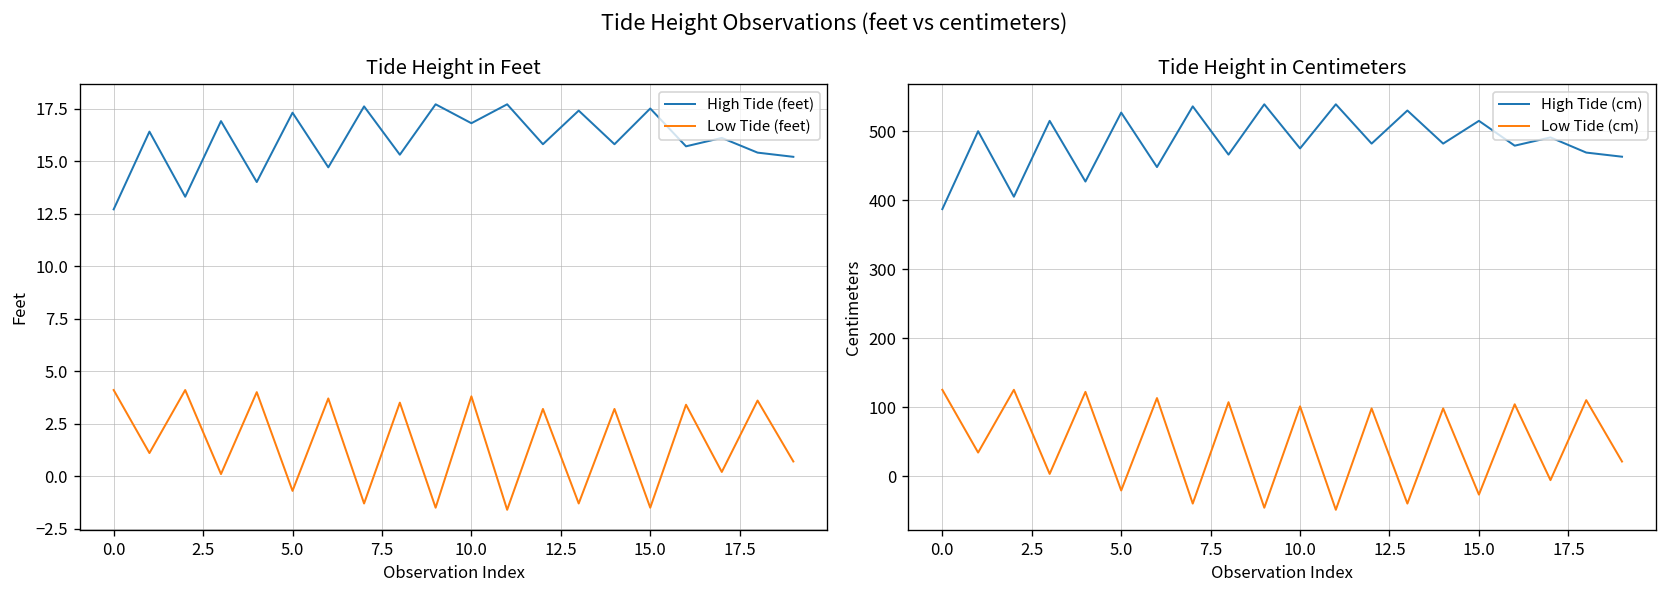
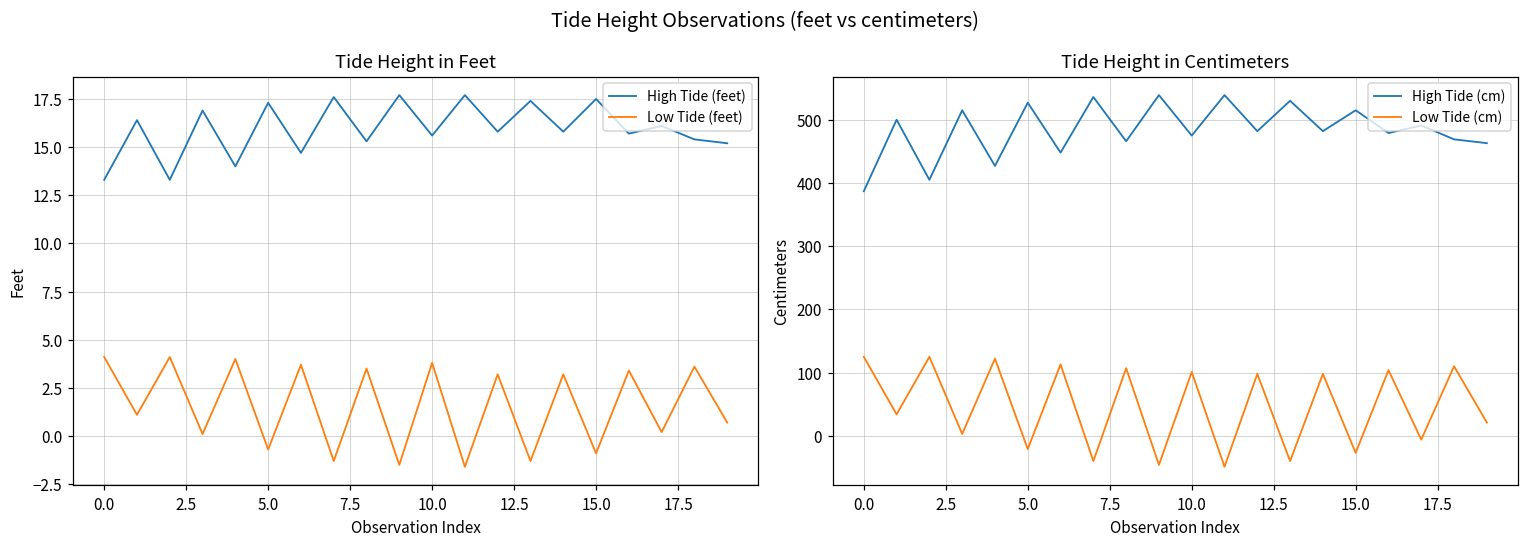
Tide Height in Feet, High Tide (feet), 0.0: 12.7 -> 13.3
Tide Height in Feet, High Tide (feet), 10.0: 16.8 -> 15.6
Tide Height in Feet, Low Tide (feet), 15.0: -1.5 -> -0.9
